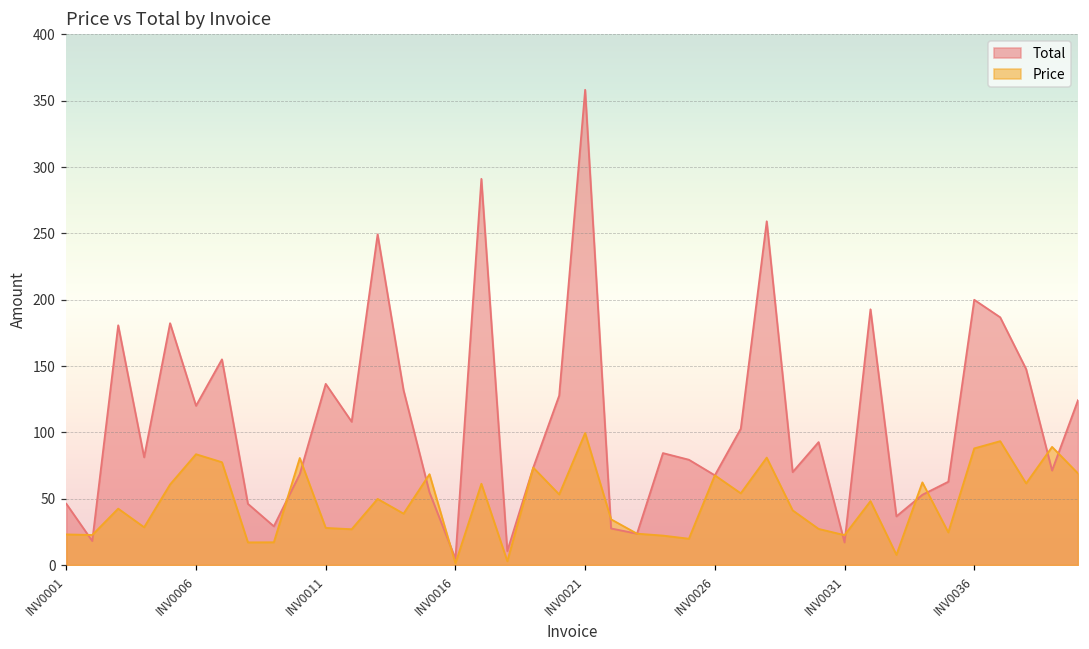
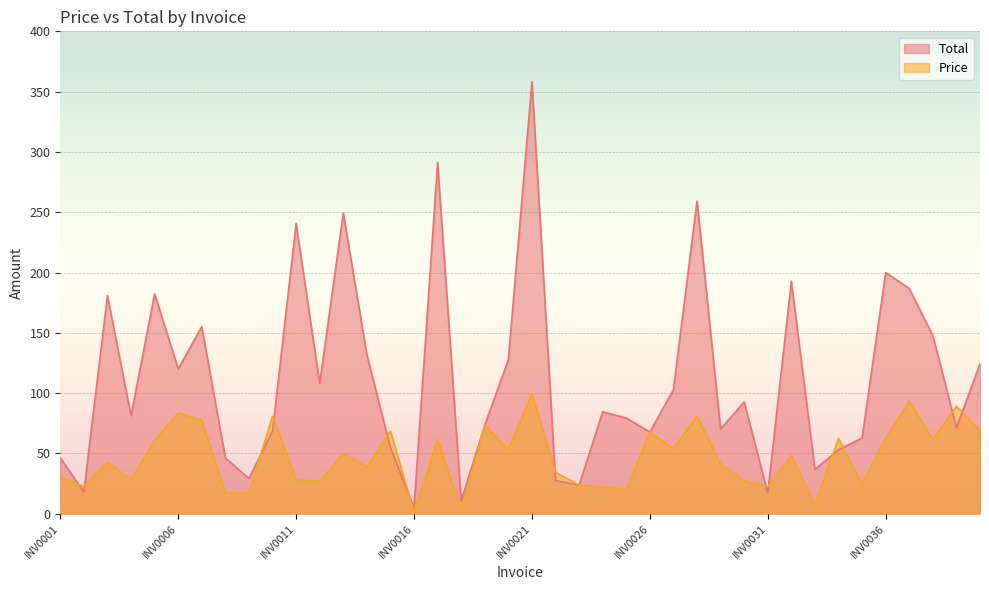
Price, INV0001: 23 -> 31
Total, INV0011: 137 -> 241
Price, INV0036: 88 -> 62
